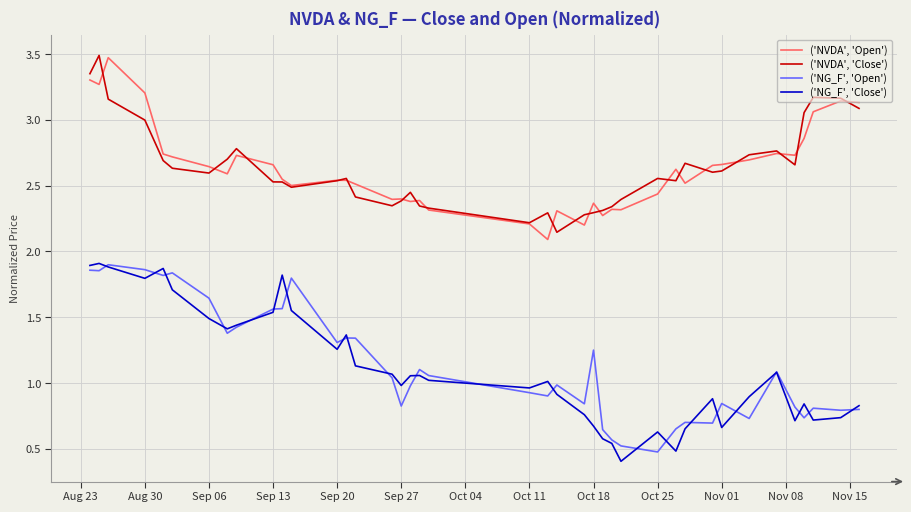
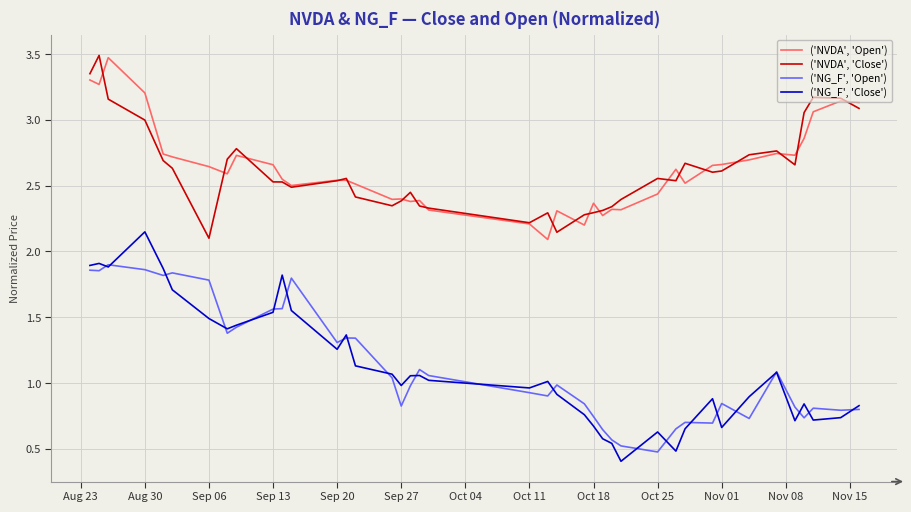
('NG_F', 'Close'), Aug 30: 1.80 -> 2.15
('NVDA', 'Close'), Sep 06: 2.60 -> 2.10
('NG_F', 'Open'), Sep 06: 1.65 -> 1.78
('NG_F', 'Open'), Oct 18: 1.25 -> 0.75
